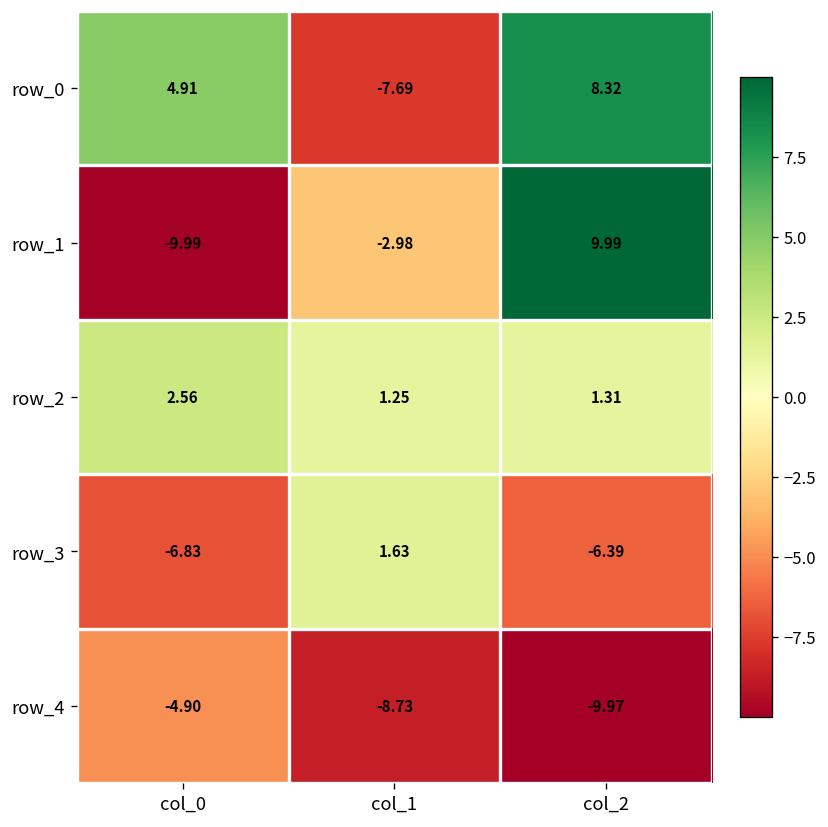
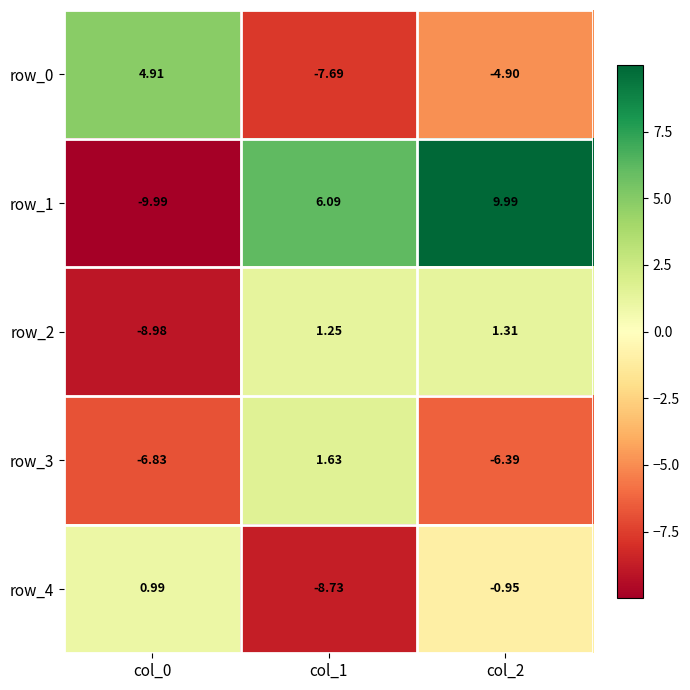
row_0, col_2: 8.32 -> -4.90
row_1, col_1: -2.98 -> 6.09
row_2, col_0: 2.56 -> -8.98
row_4, col_0: -4.90 -> 0.99
row_4, col_2: -9.97 -> -0.95
